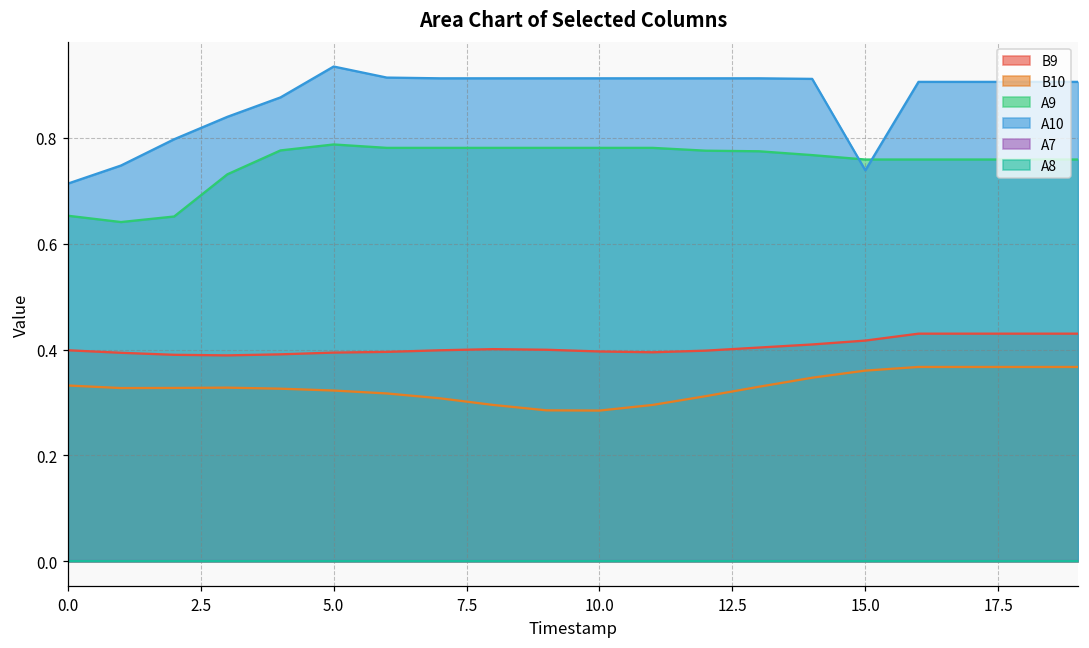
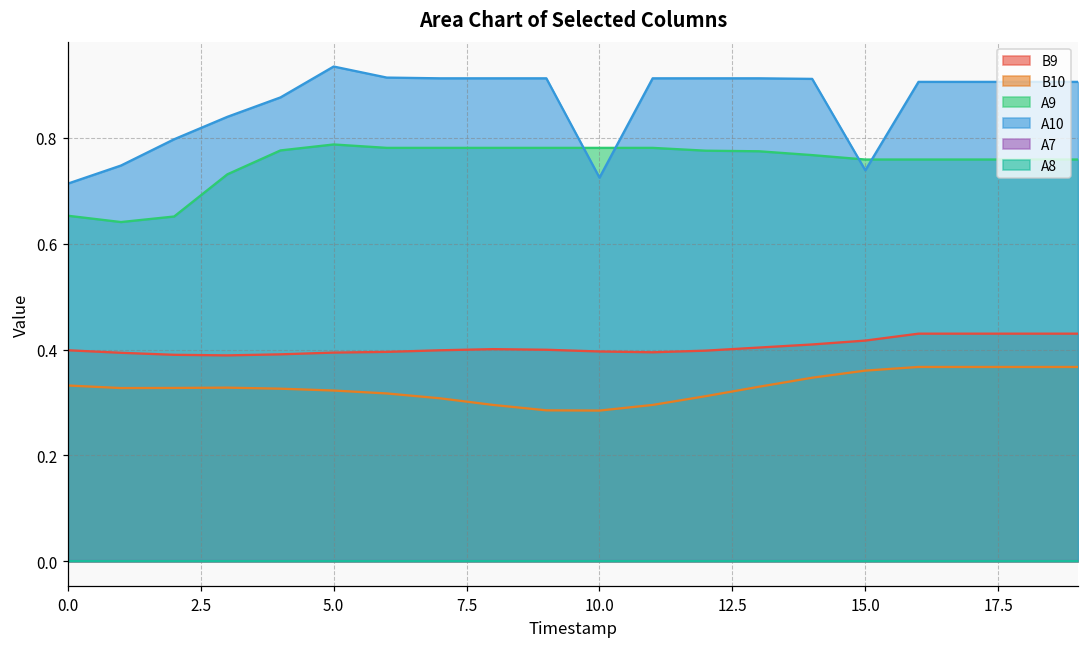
A10, 10.0: 0.91 -> 0.72
